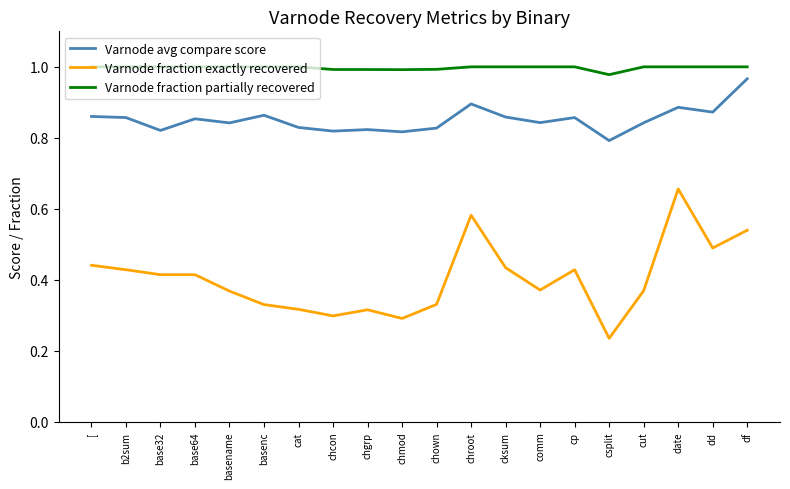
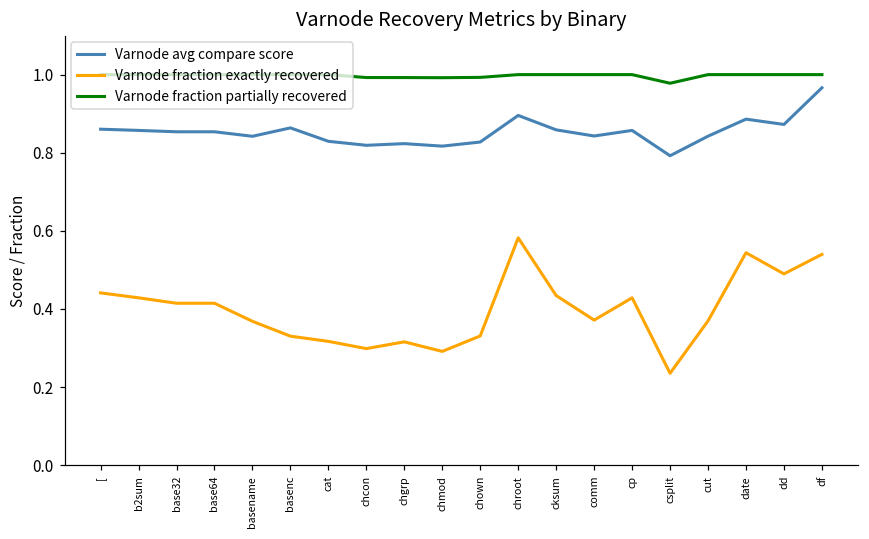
Varnode avg compare score, base32: 0.82 -> 0.85
Varnode fraction exactly recovered, date: 0.66 -> 0.54
